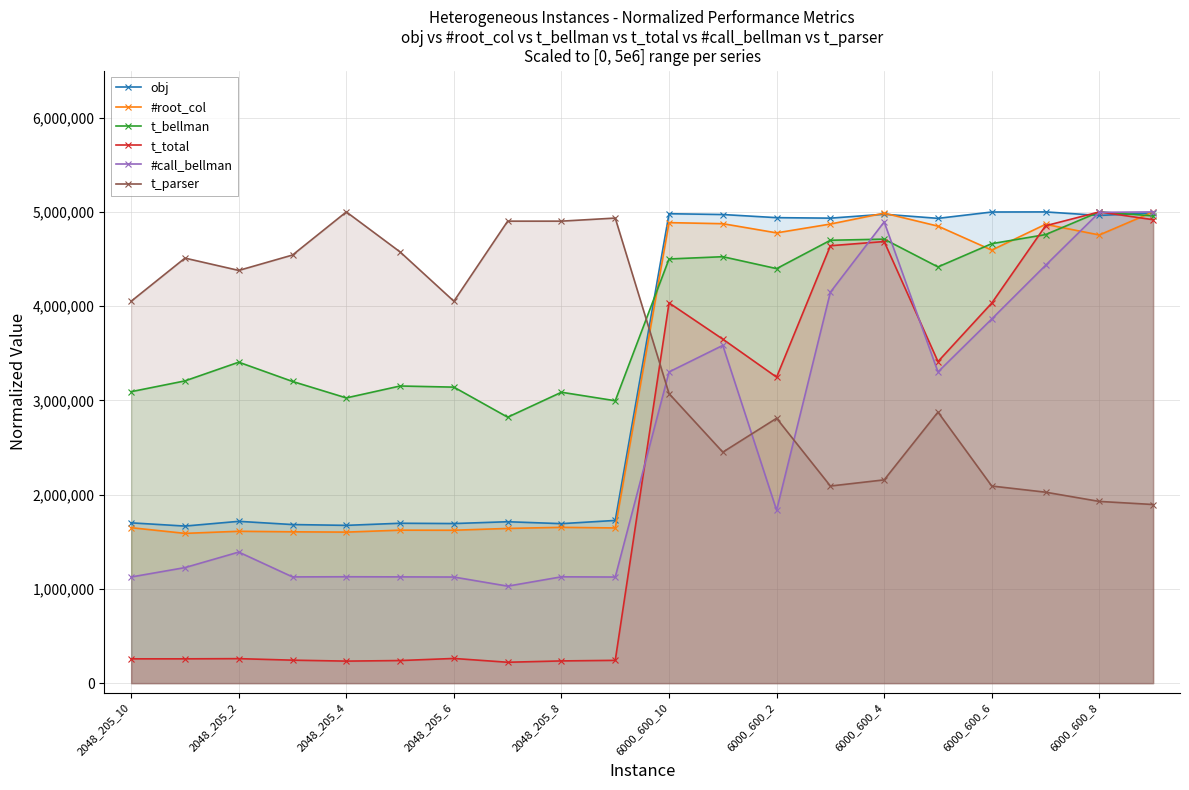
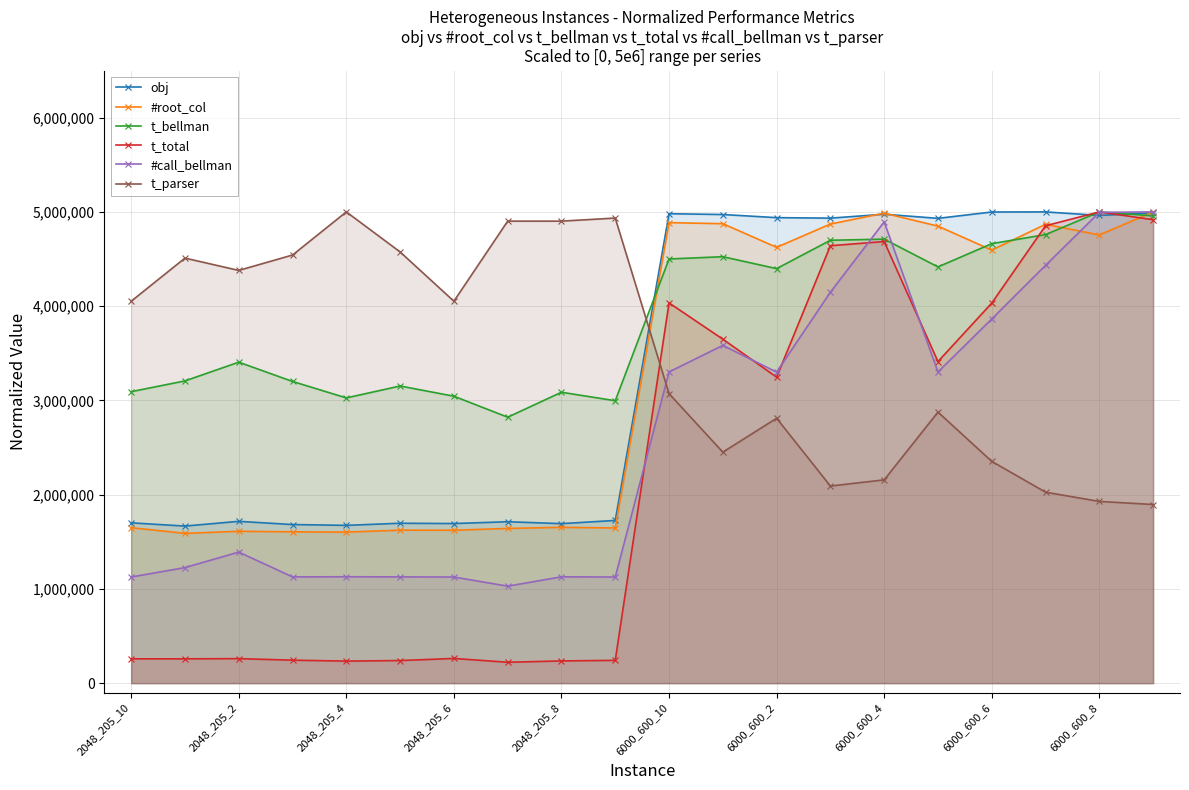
t_bellman, 2048_205_6: 3,100,000 -> 3,000,000
#root_col, 6000_600_2: 4,800,000 -> 4,600,000
#call_bellman, 6000_600_2: 1,800,000 -> 3,300,000
t_parser, 6000_600_6: 2,100,000 -> 2,400,000
